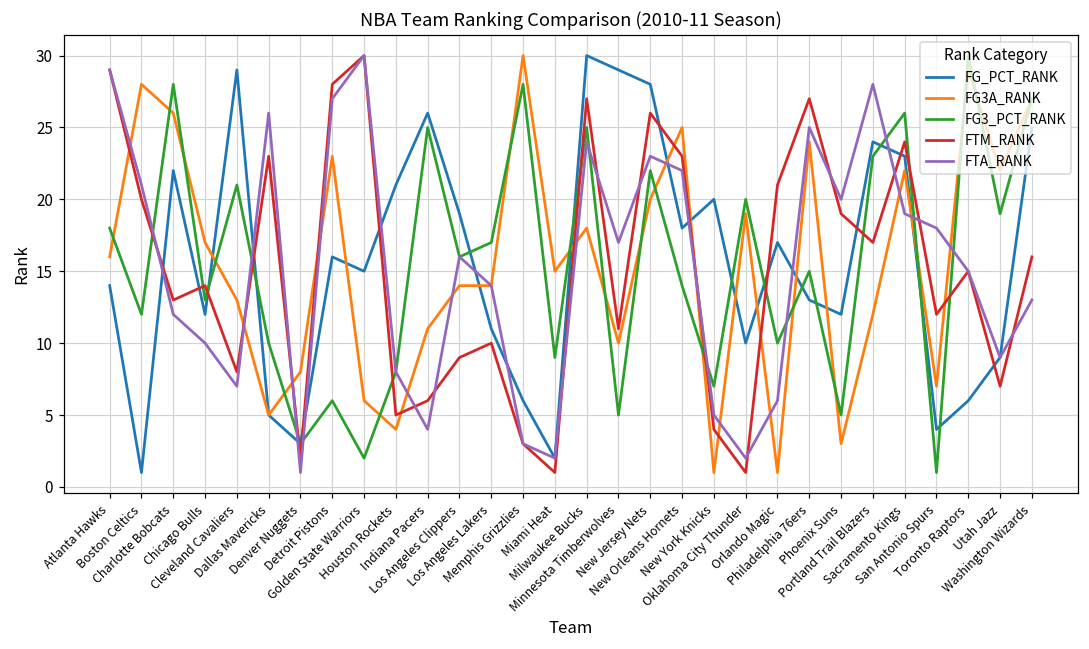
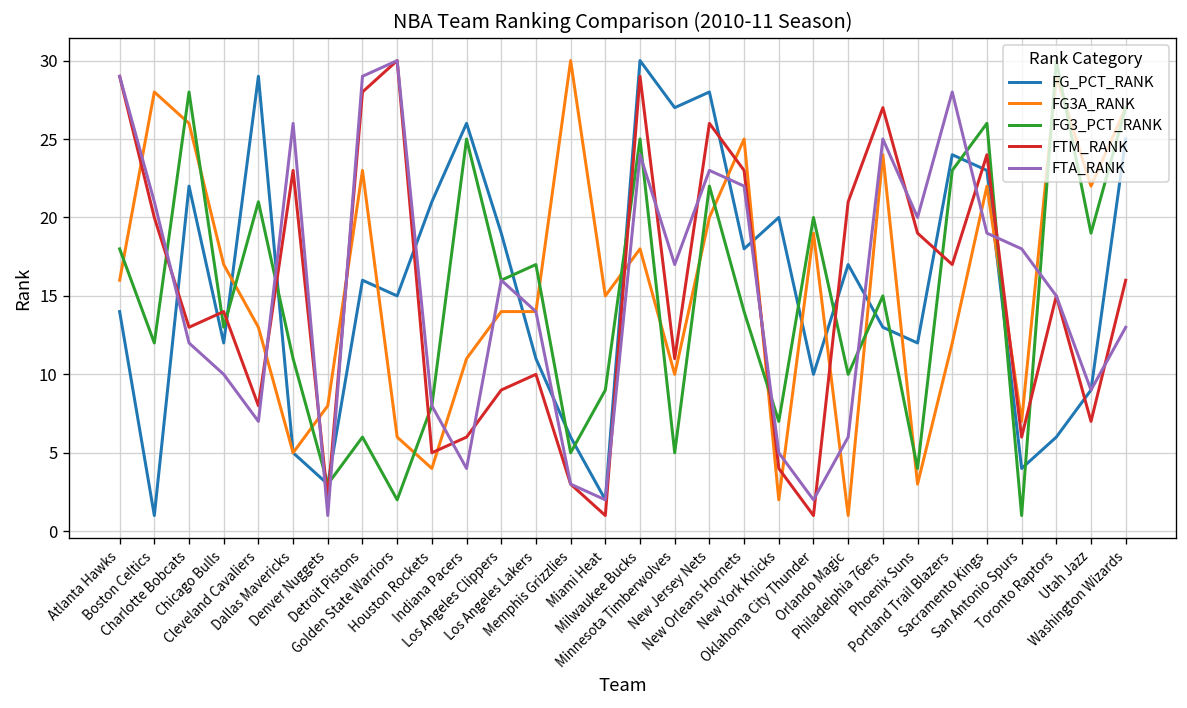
FG3_PCT_RANK, Dallas Mavericks: 10 -> 11
FTA_RANK, Detroit Pistons: 27 -> 29
FG3_PCT_RANK, Memphis Grizzlies: 28 -> 5
FTM_RANK, Milwaukee Bucks: 27 -> 29
FG_PCT_RANK, Minnesota Timberwolves: 29 -> 27
FG3A_RANK, New York Knicks: 1 -> 2
FG3_PCT_RANK, Phoenix Suns: 5 -> 4
FTM_RANK, San Antonio Spurs: 12 -> 6
